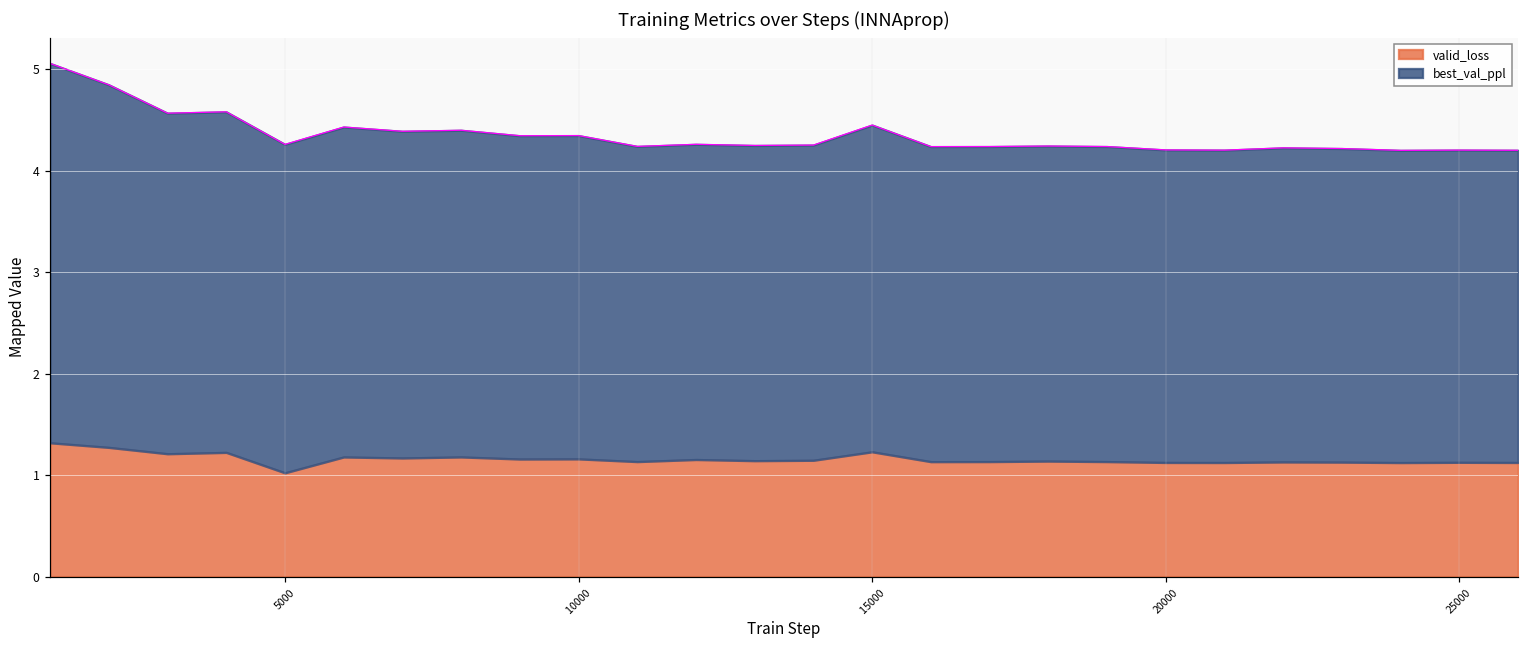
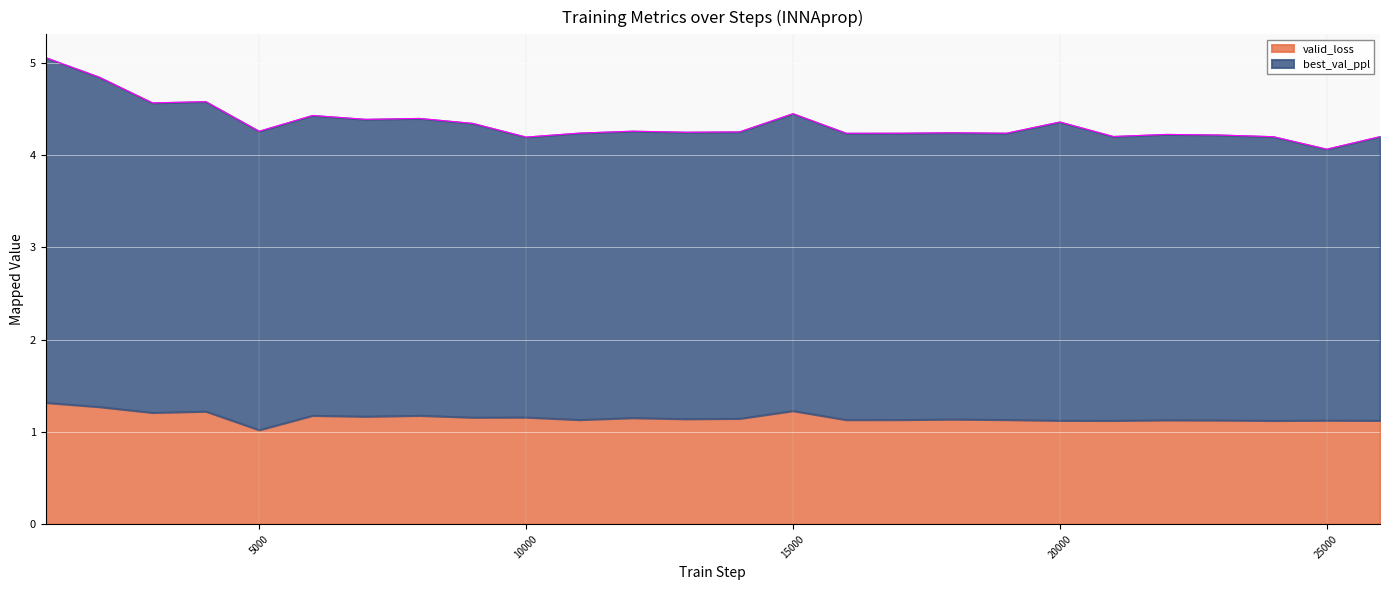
best_val_ppl, 10000: 3.2 -> 3.0
best_val_ppl, 20000: 3.1 -> 3.2
best_val_ppl, 25000: 3.1 -> 2.9
